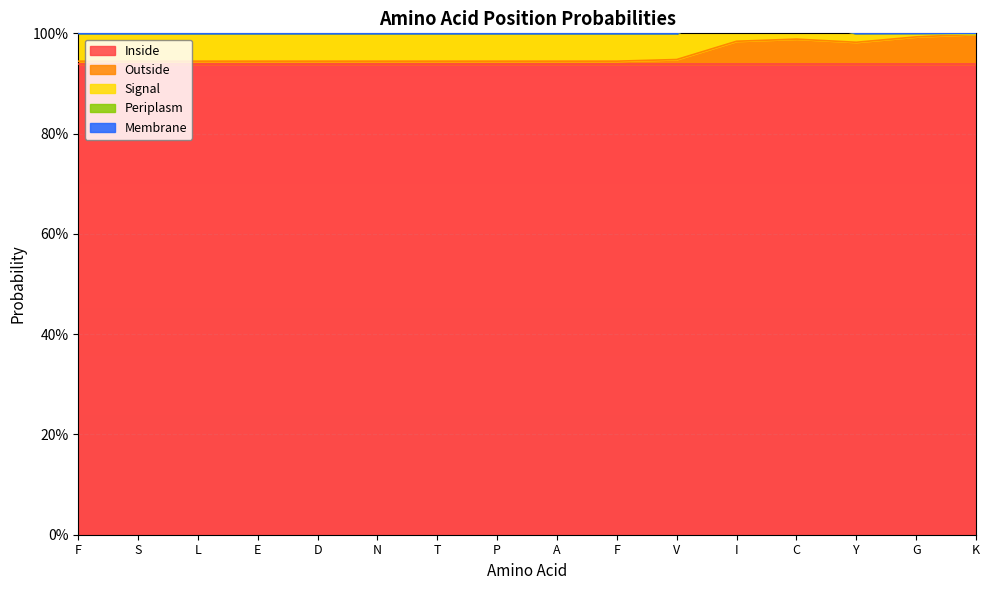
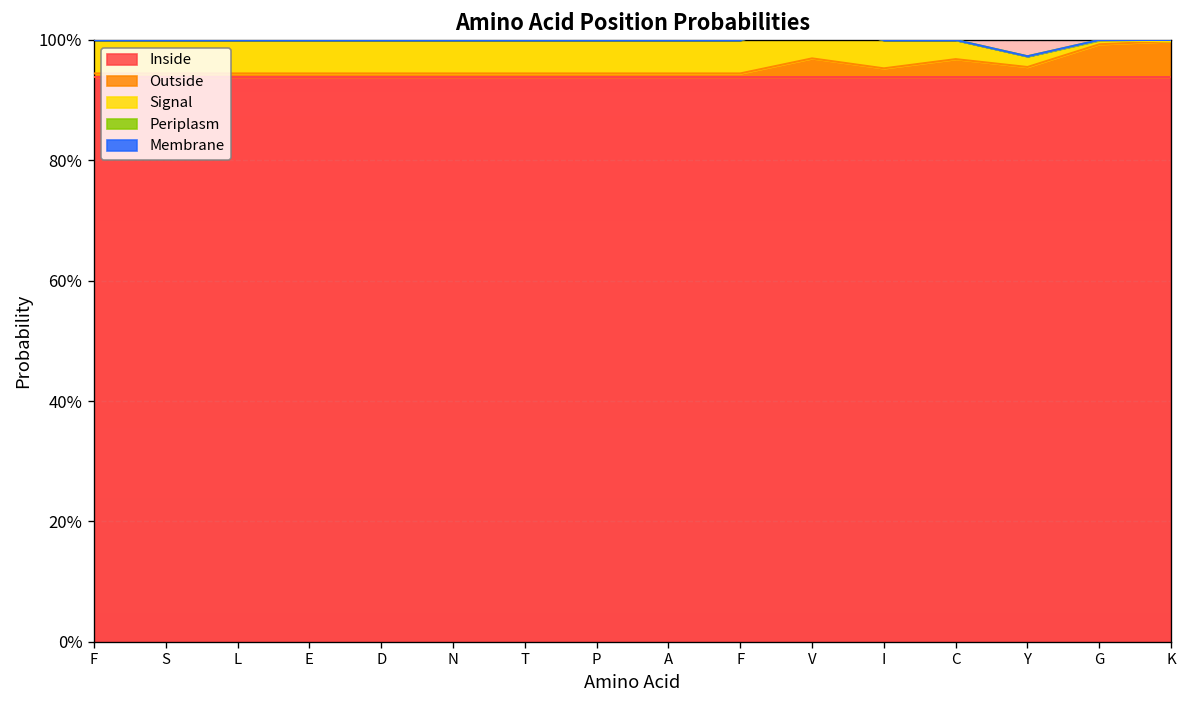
Outside, V: 95% -> 97%
Outside, I: 98% -> 95%
Outside, C: 99% -> 97%
Outside, Y: 98% -> 96%
